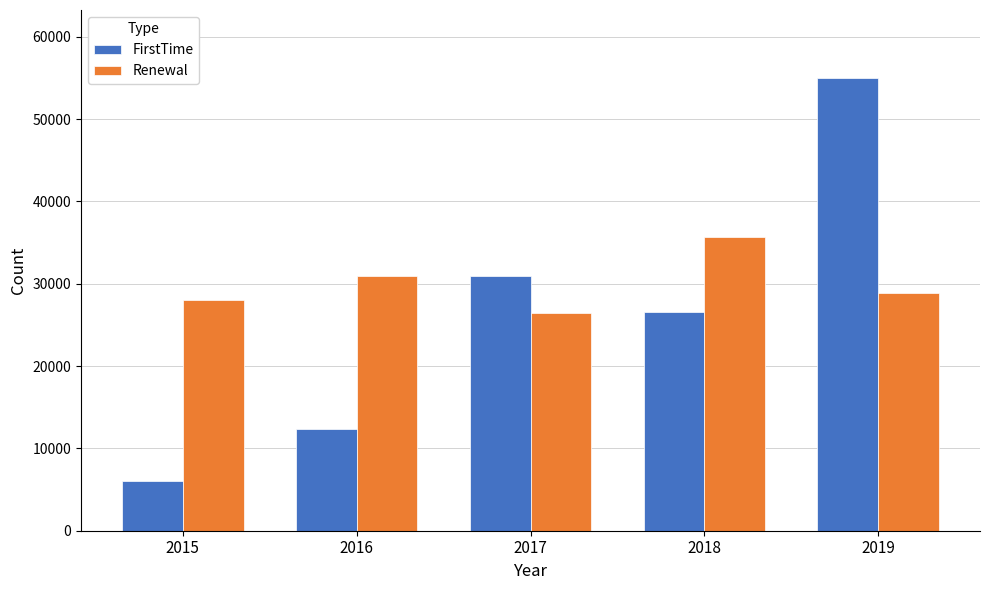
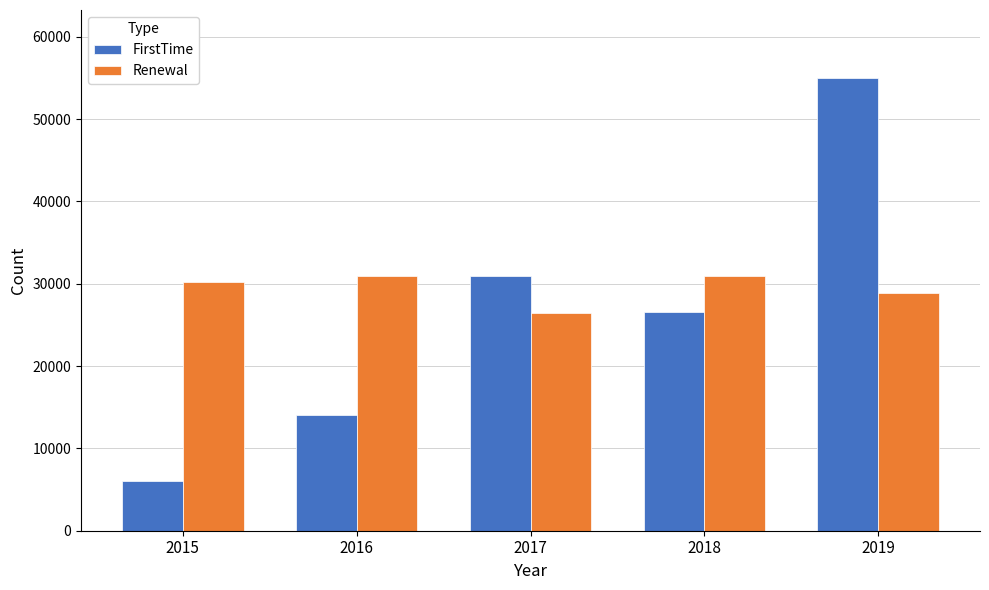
Renewal, 2015: 28000 -> 30000
FirstTime, 2016: 12000 -> 14000
Renewal, 2018: 36000 -> 31000
